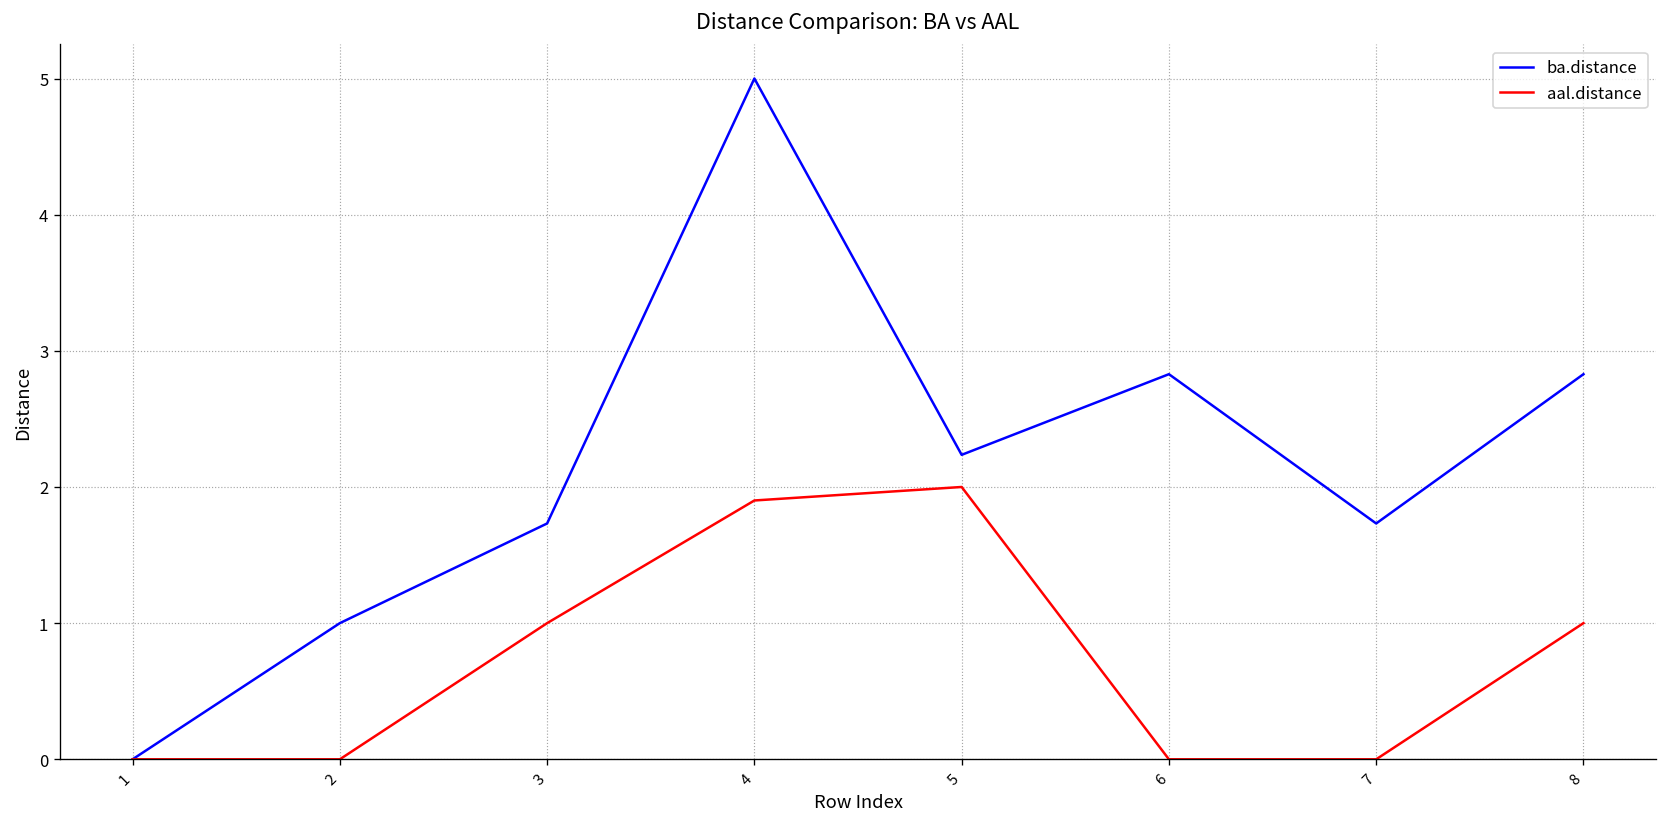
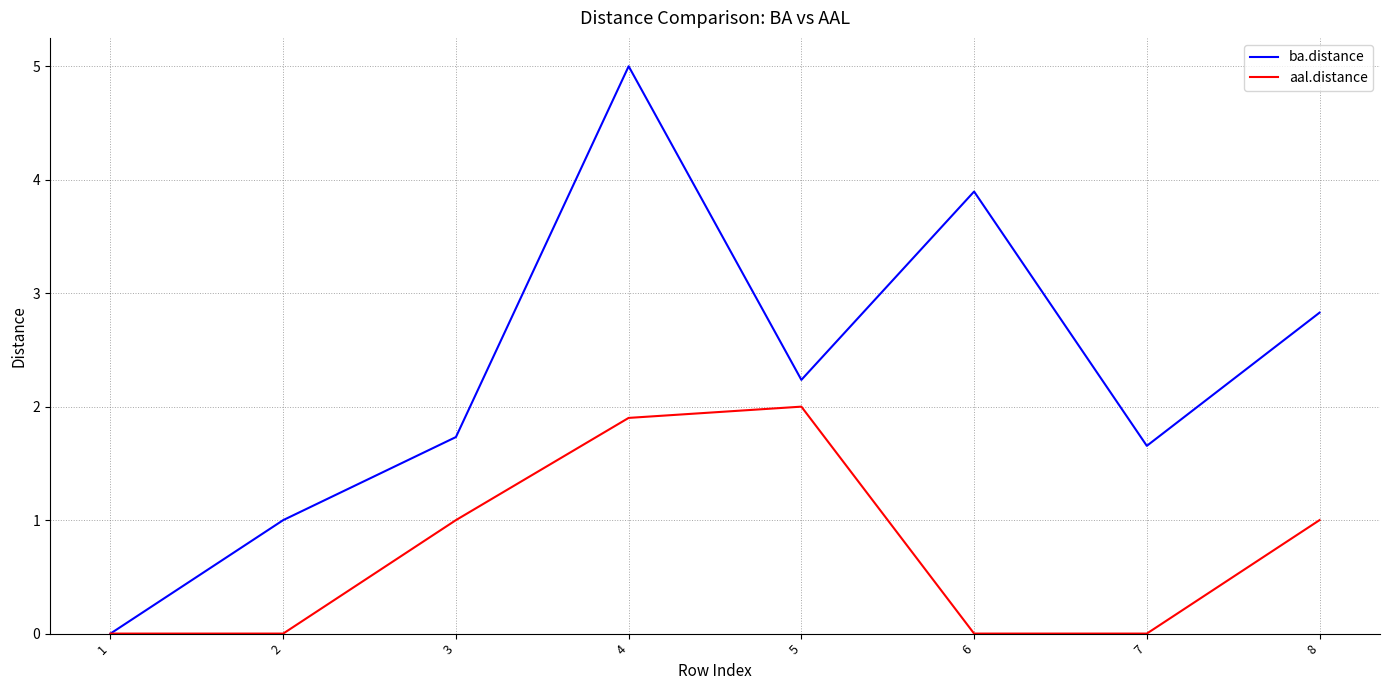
ba.distance, 6: 2.83 -> 3.90
ba.distance, 7: 1.73 -> 1.65
